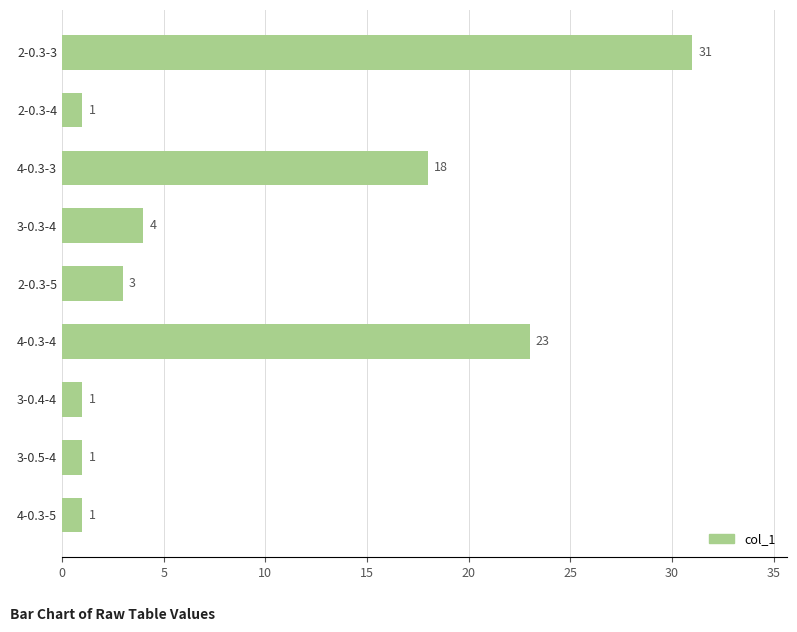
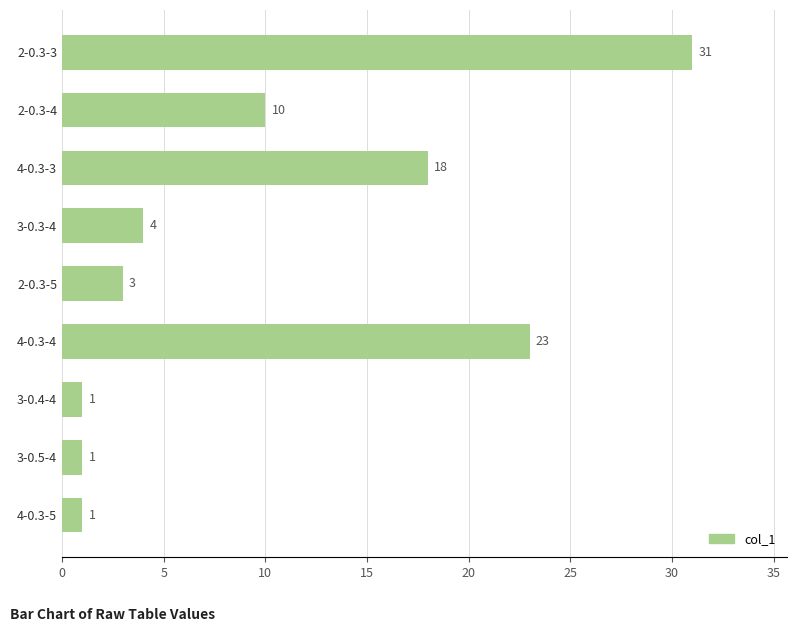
2-0.3-4: 1 -> 10
